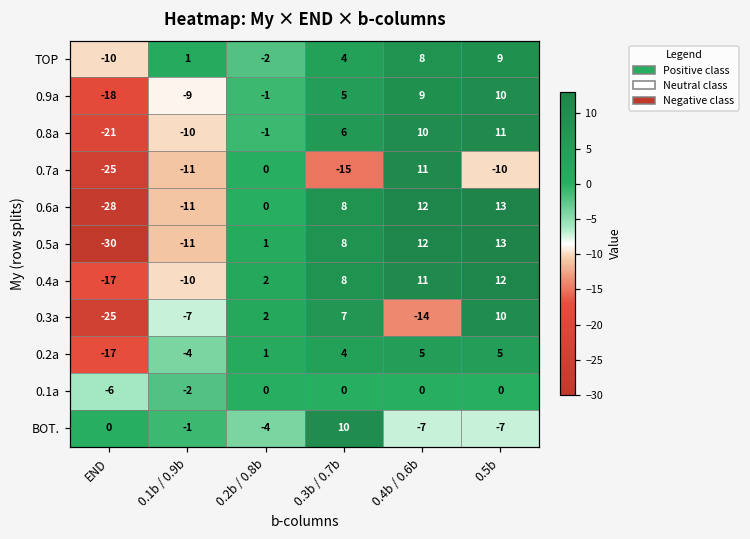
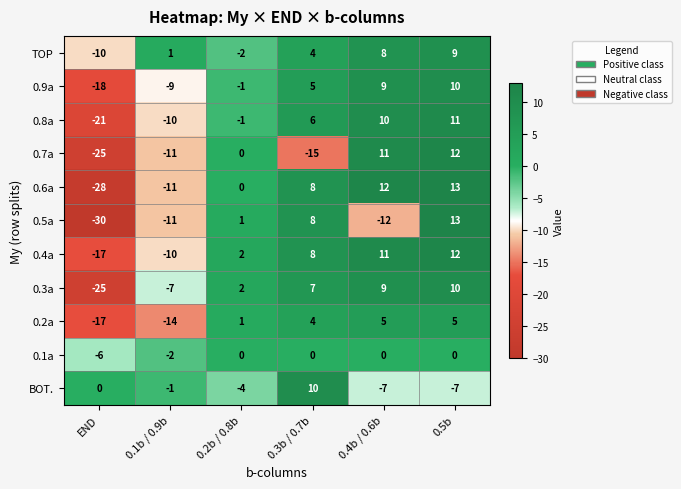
0.7a, 0.5b: -10 -> 12
0.5a, 0.4b / 0.6b: 12 -> -12
0.3a, 0.4b / 0.6b: -14 -> 9
0.2a, 0.1b / 0.9b: -4 -> -14
